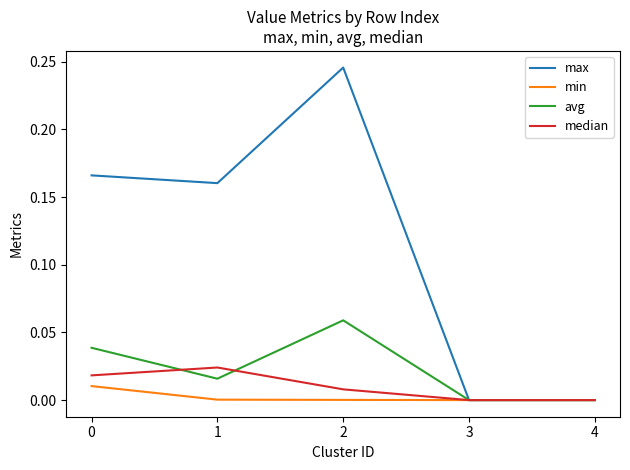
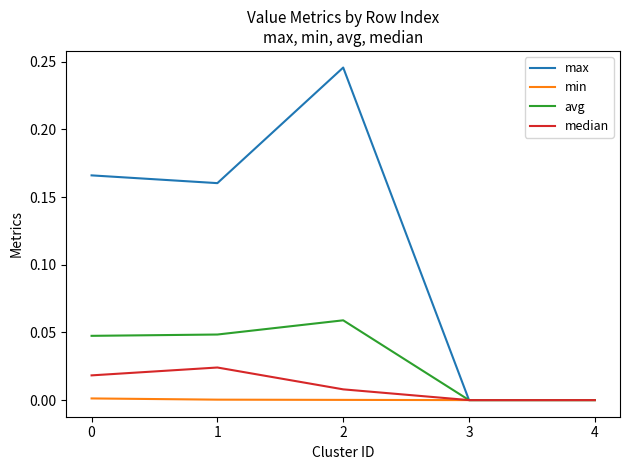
min, 0: 0.010 -> 0.001
avg, 0: 0.039 -> 0.047
avg, 1: 0.016 -> 0.048
